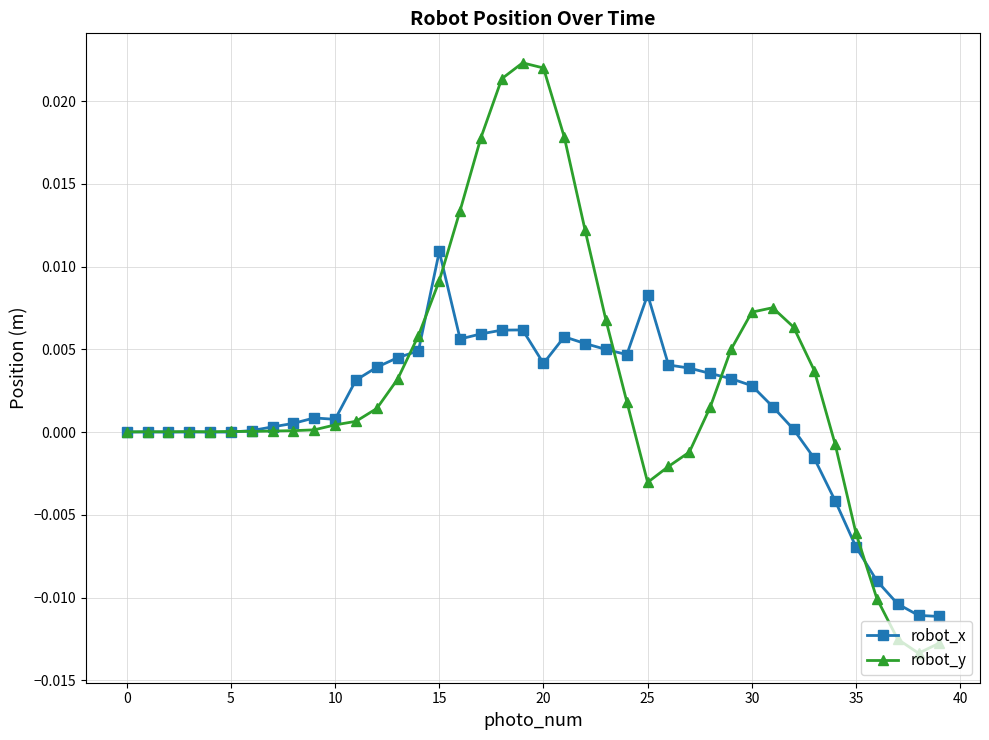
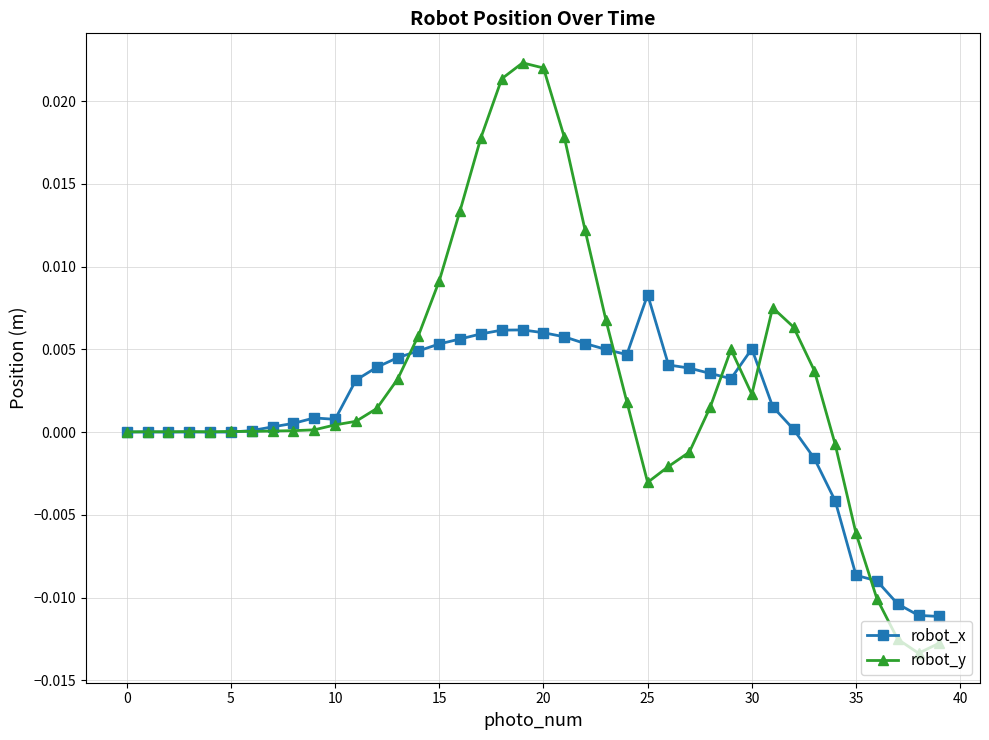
robot_x, 15: 0.0109 -> 0.0053
robot_x, 20: 0.0041 -> 0.0060
robot_x, 30: 0.0028 -> 0.0050
robot_y, 30: 0.0072 -> 0.0023
robot_x, 35: -0.0069 -> -0.0087
